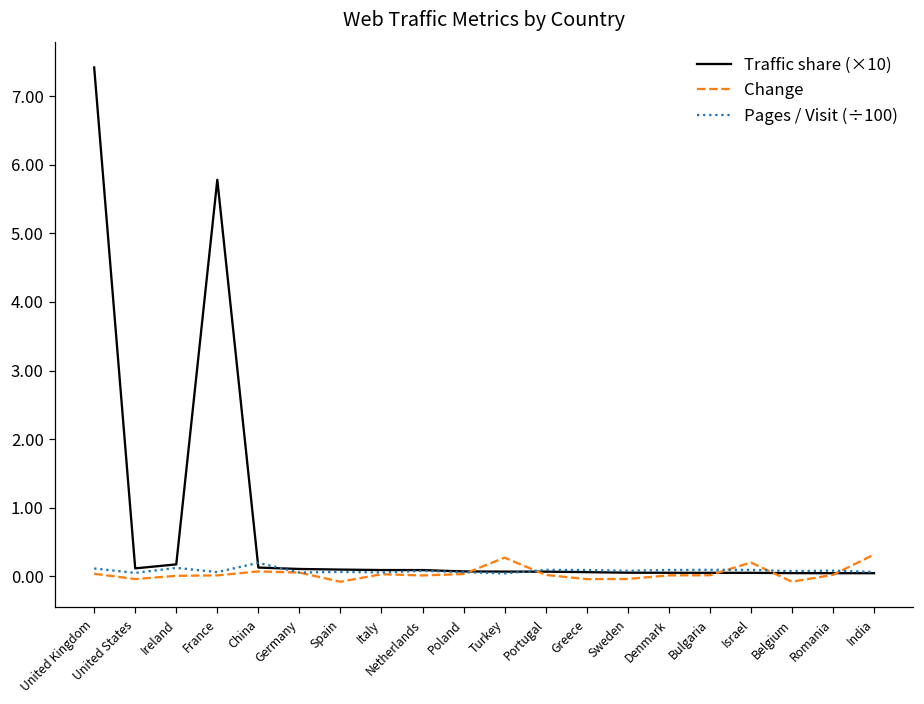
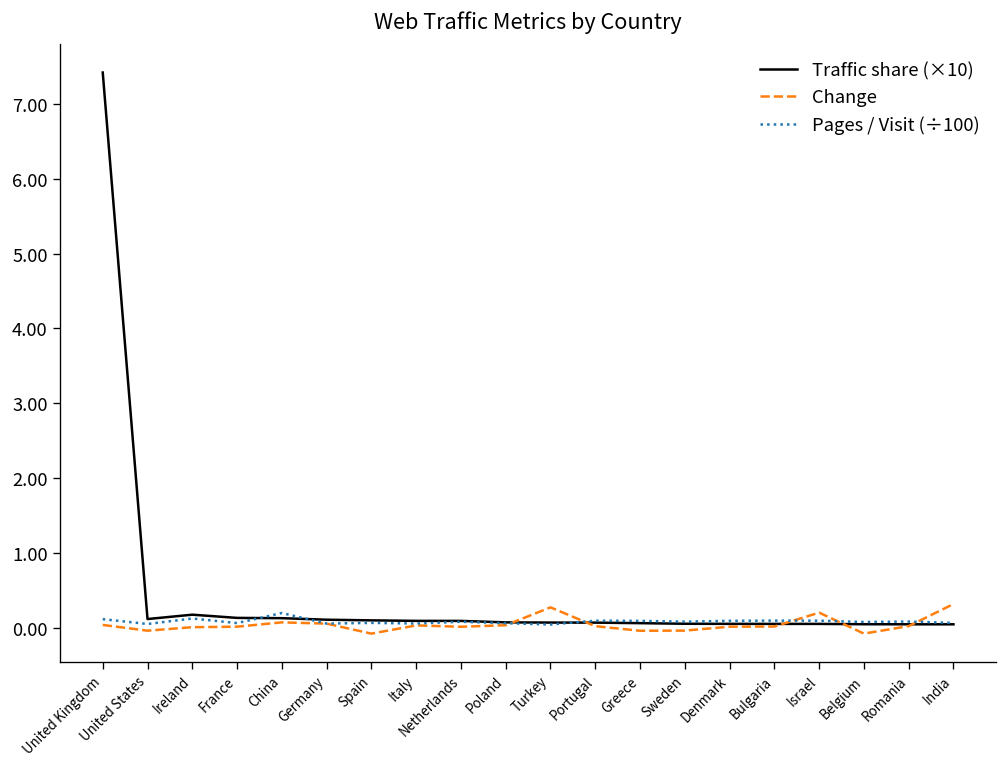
Traffic share (×10), France: 5.8 -> 0.1
